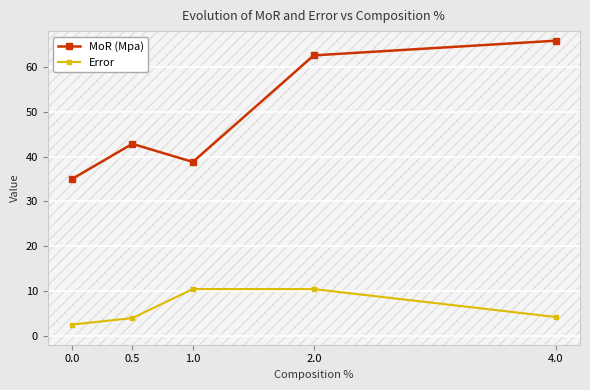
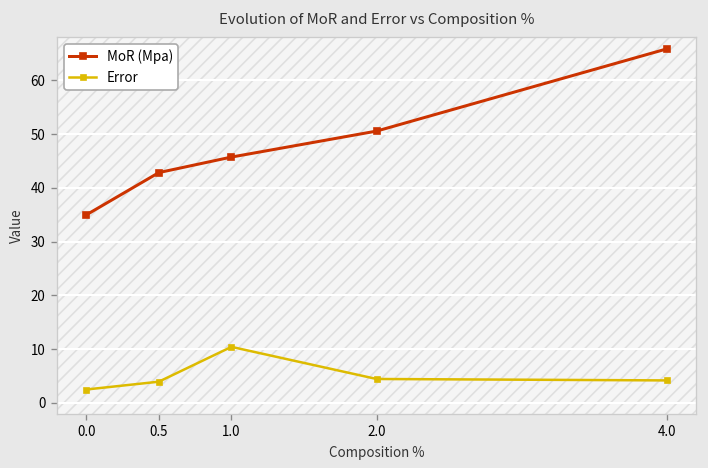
MoR (Mpa), 1.0: 39 -> 46
MoR (Mpa), 2.0: 63 -> 51
Error, 2.0: 10 -> 4
